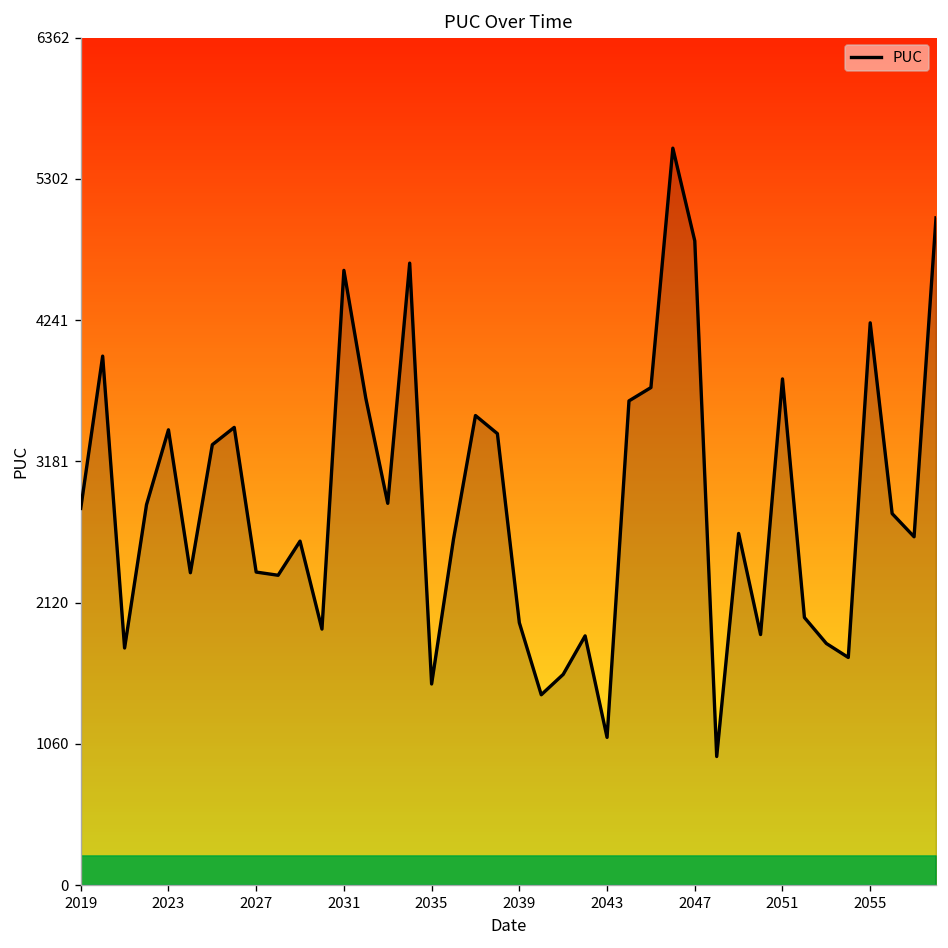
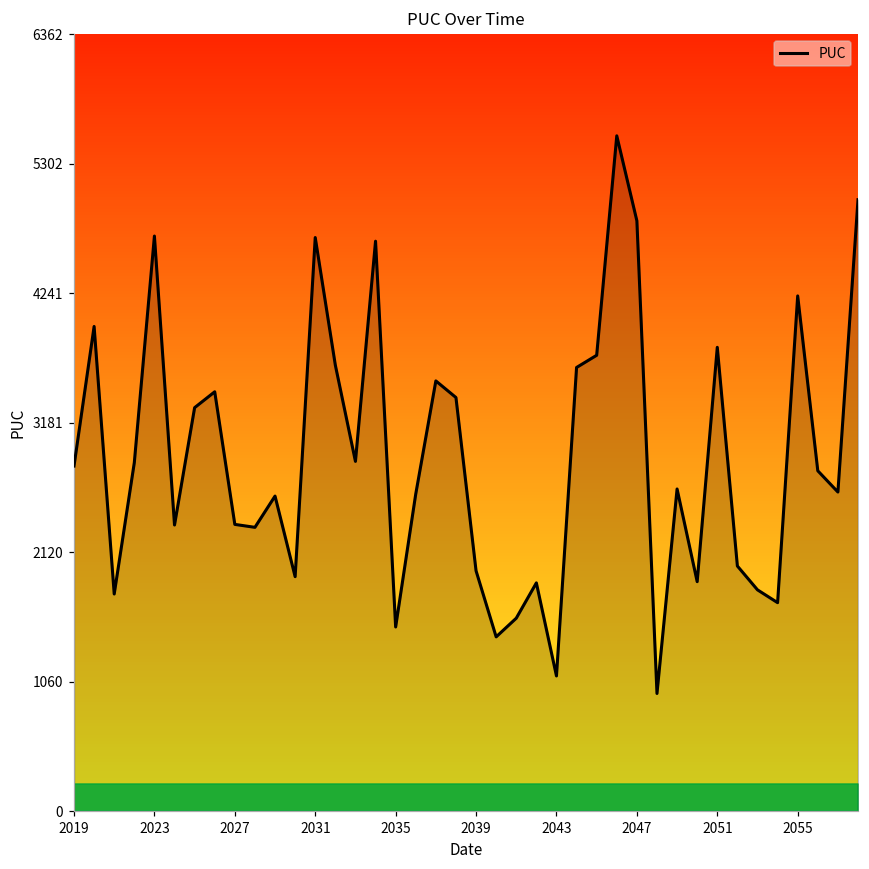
PUC, 2023: 3420 -> 4710
PUC, 2031: 4620 -> 4700
